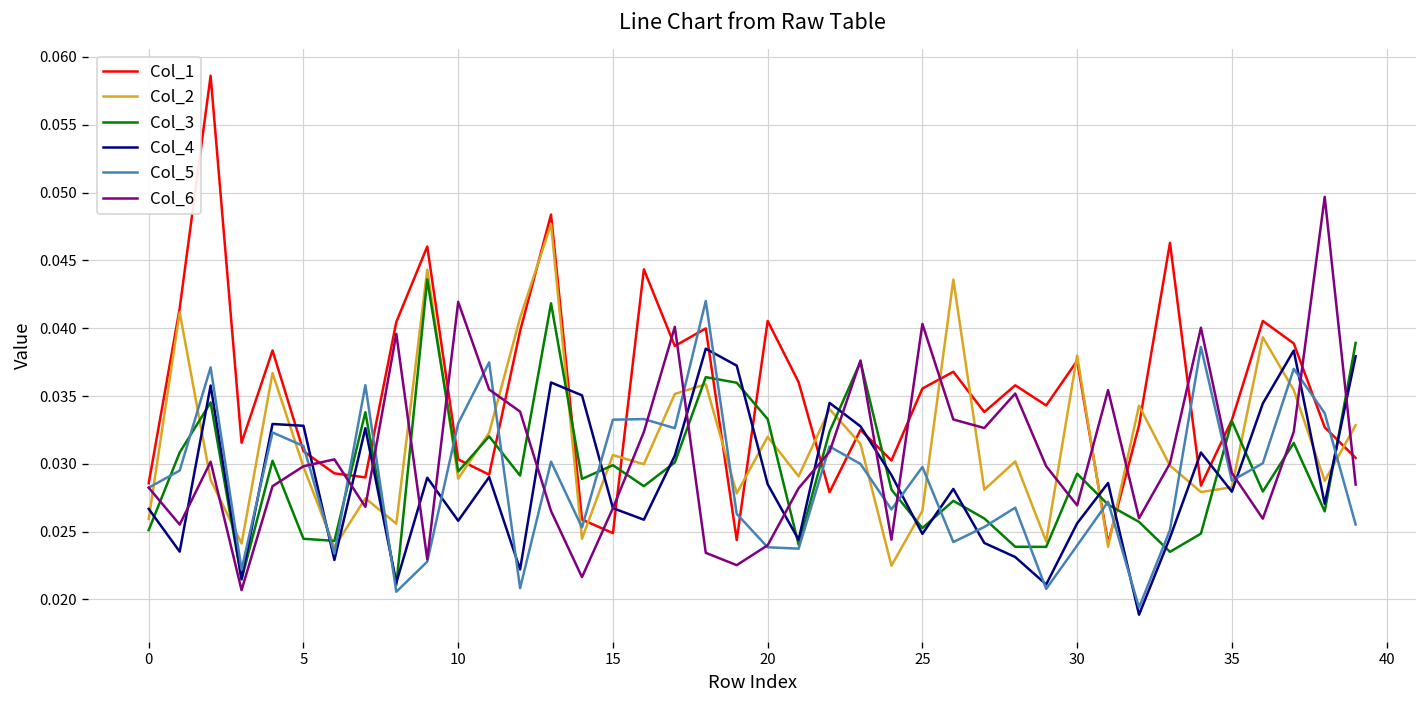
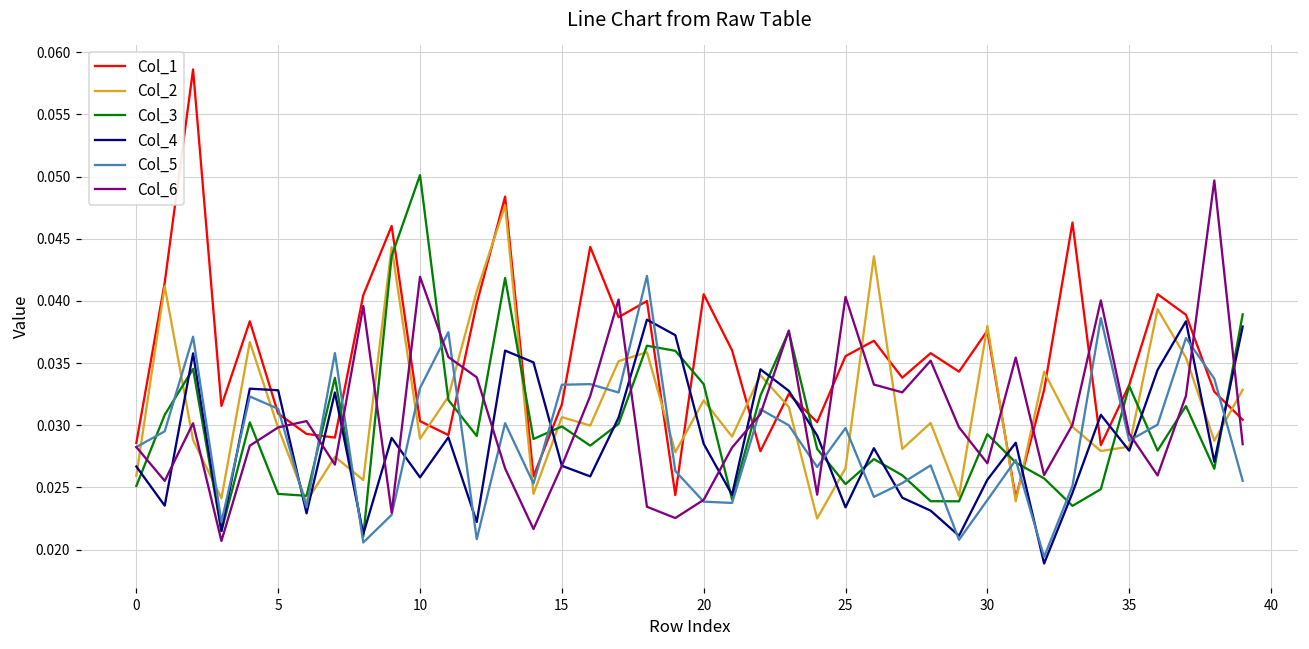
Col_3, 10: 0.0294 -> 0.0501
Col_1, 15: 0.0249 -> 0.0317
Col_4, 25: 0.0248 -> 0.0234
